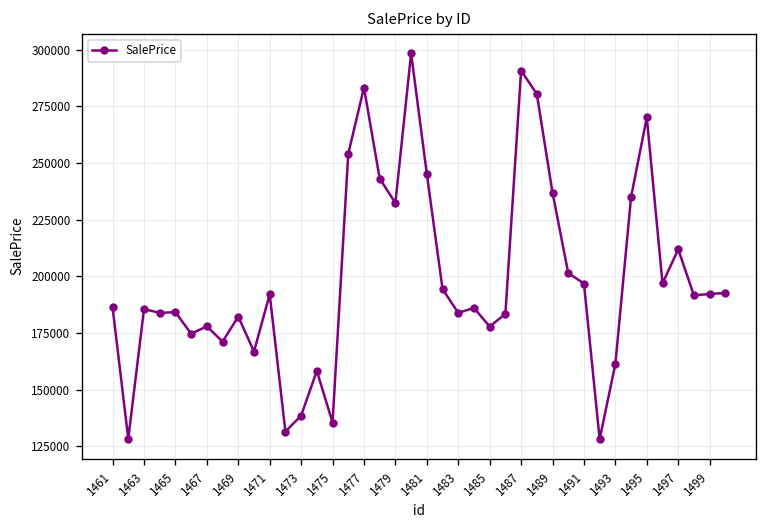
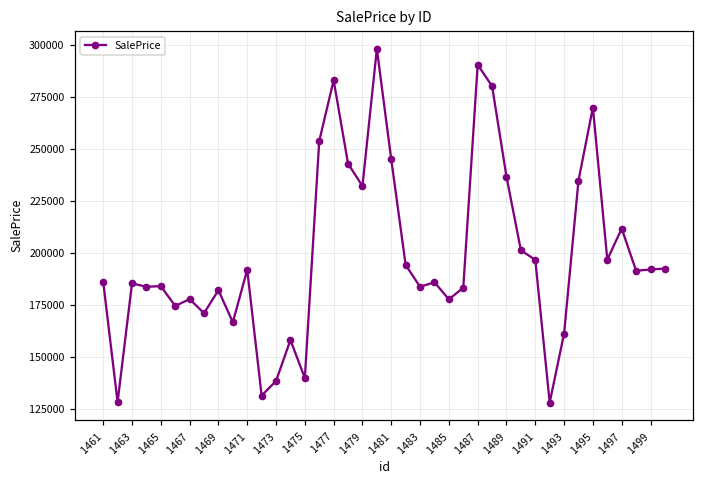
1475: 135000 -> 140000
